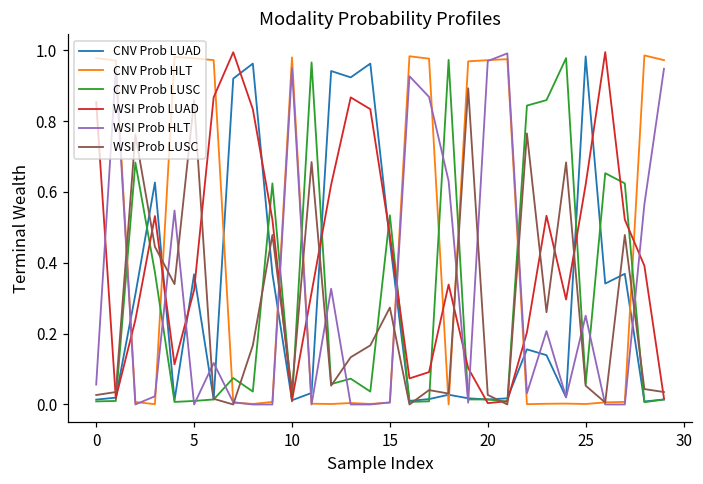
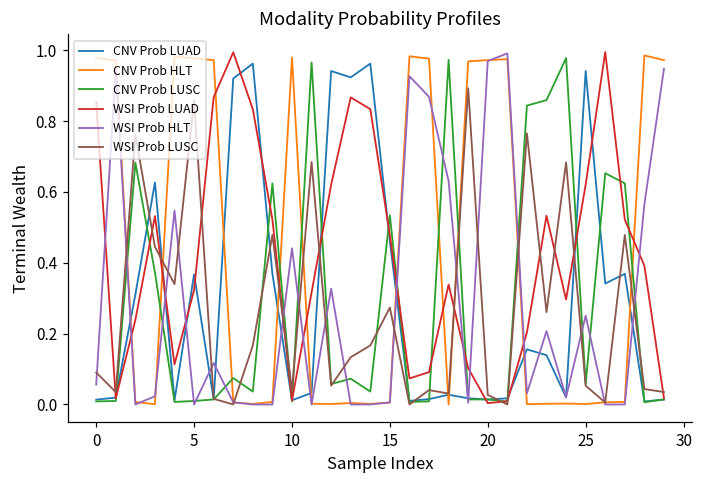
WSI Prob LUSC, 0: 0.03 -> 0.09
WSI Prob HLT, 10: 0.95 -> 0.44
CNV Prob LUAD, 25: 0.98 -> 0.94
